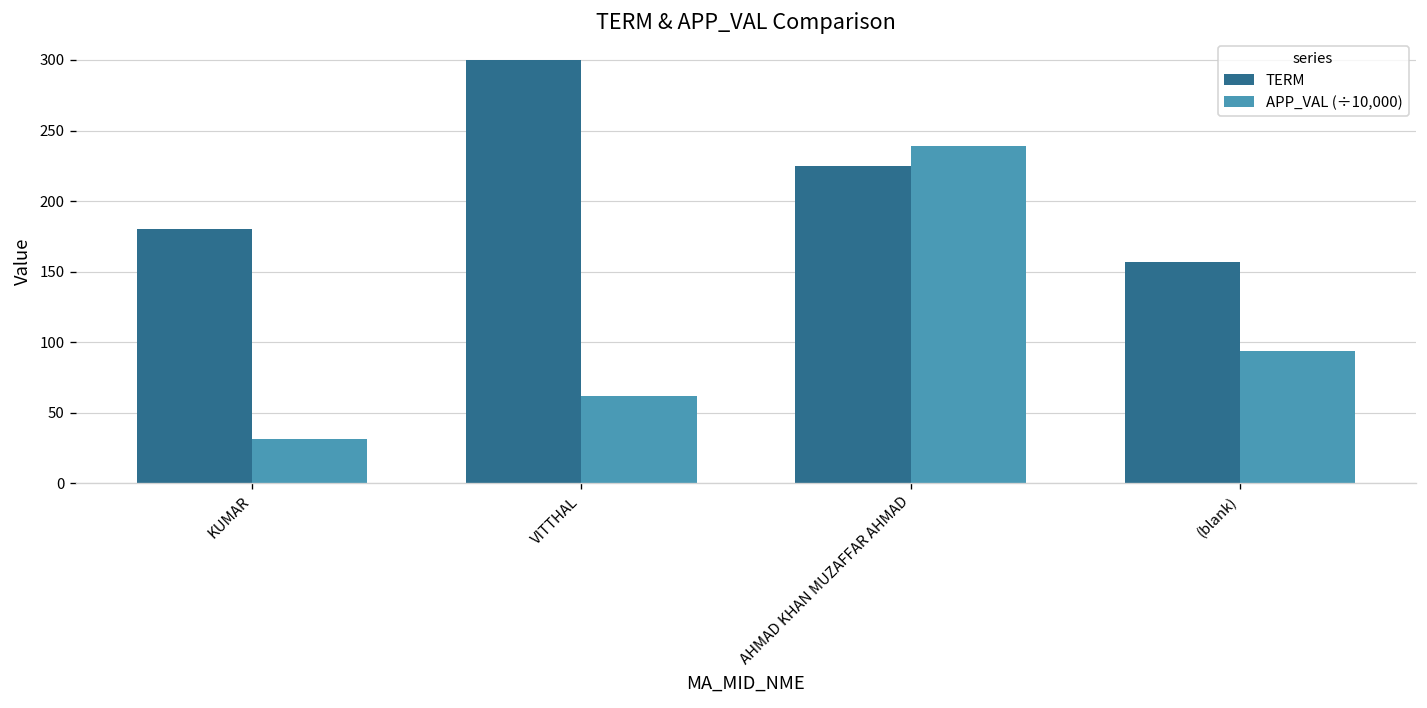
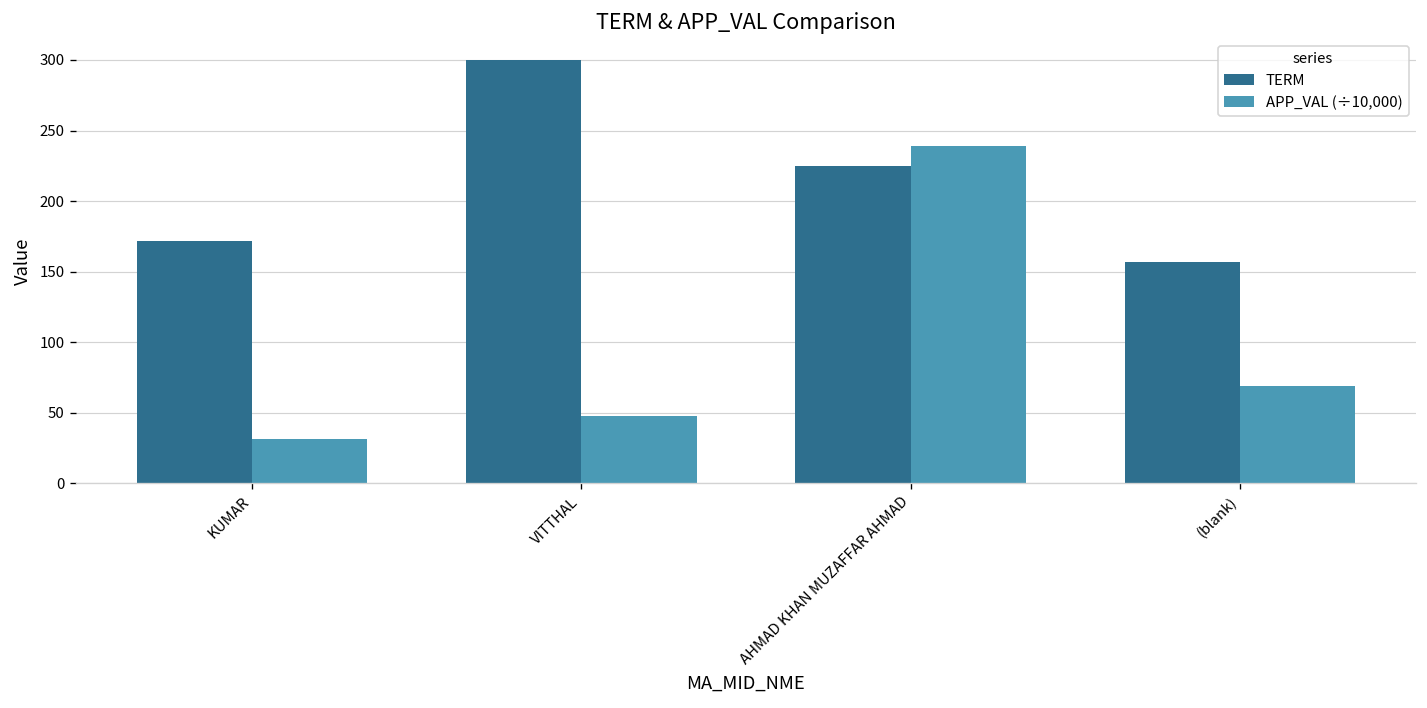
TERM, KUMAR: 180 -> 172
APP_VAL (÷10,000), VITTHAL: 62 -> 48
APP_VAL (÷10,000), (blank): 94 -> 69
